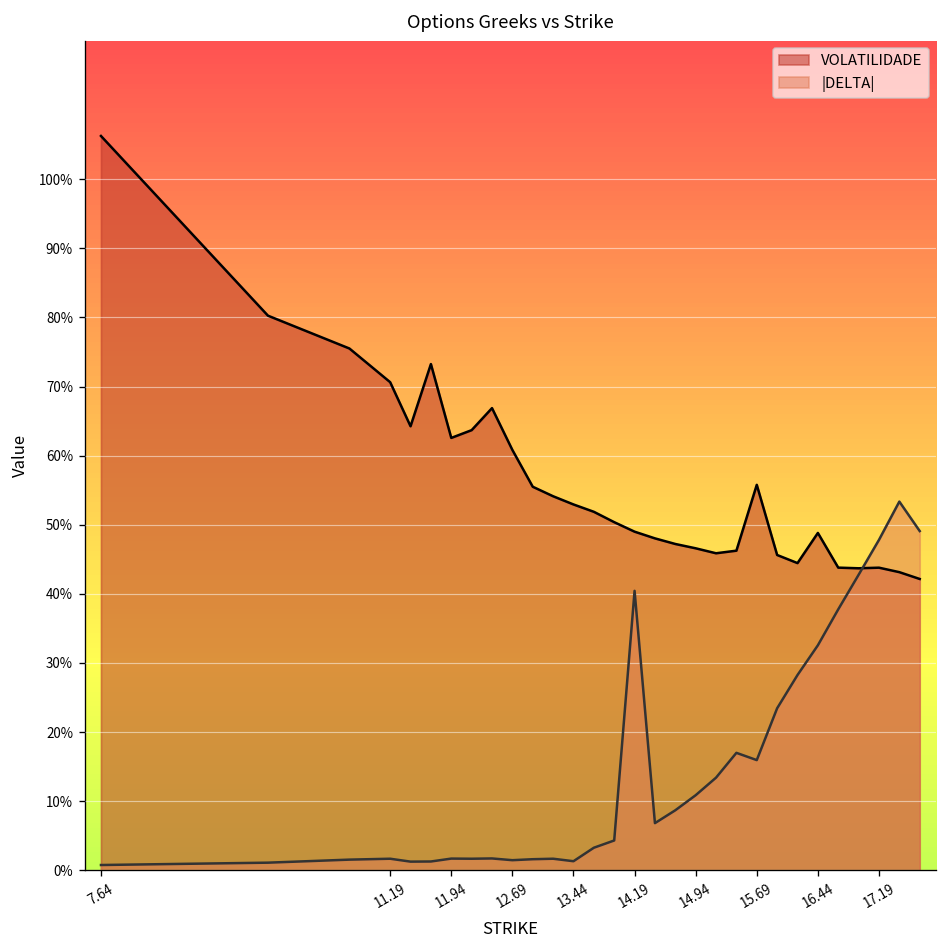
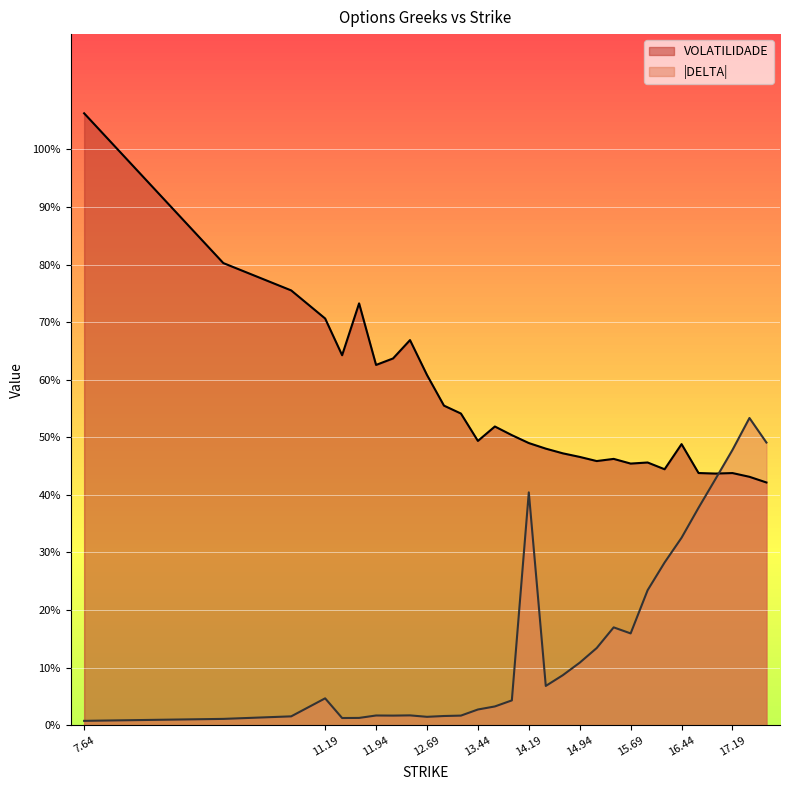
|DELTA|, 11.19: 2% -> 5%
VOLATILIDADE, 13.44: 53% -> 49%
|DELTA|, 13.44: 1% -> 3%
VOLATILIDADE, 15.69: 56% -> 45%
